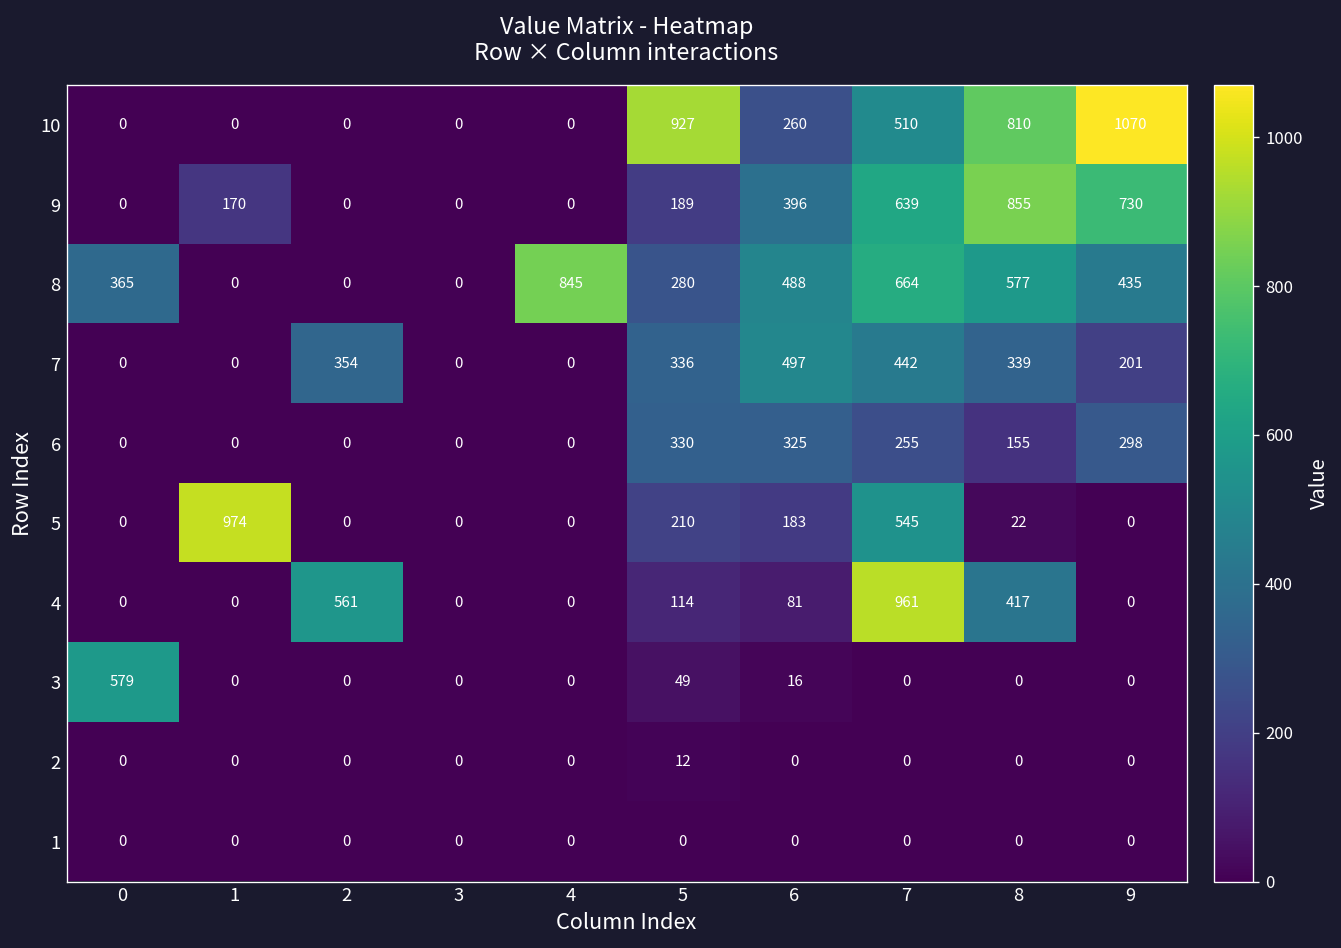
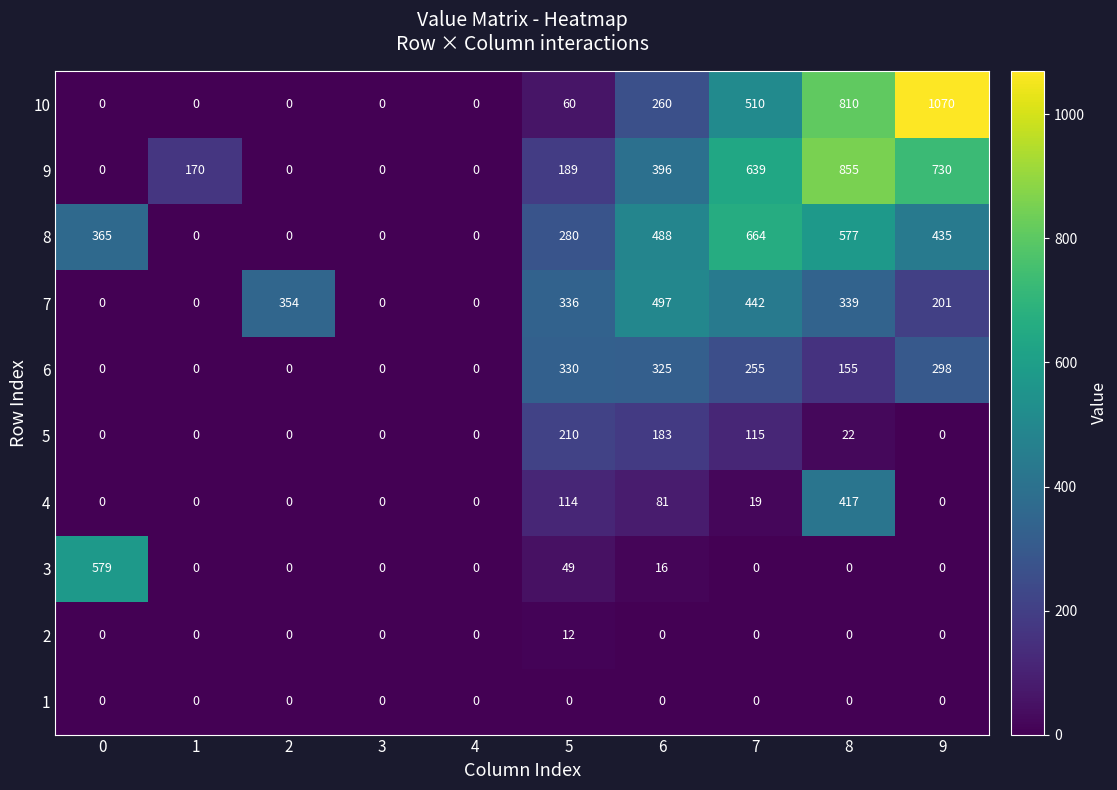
10, 5: 927 -> 60
8, 4: 845 -> 0
5, 1: 974 -> 0
5, 7: 545 -> 115
4, 2: 561 -> 0
4, 7: 961 -> 19
